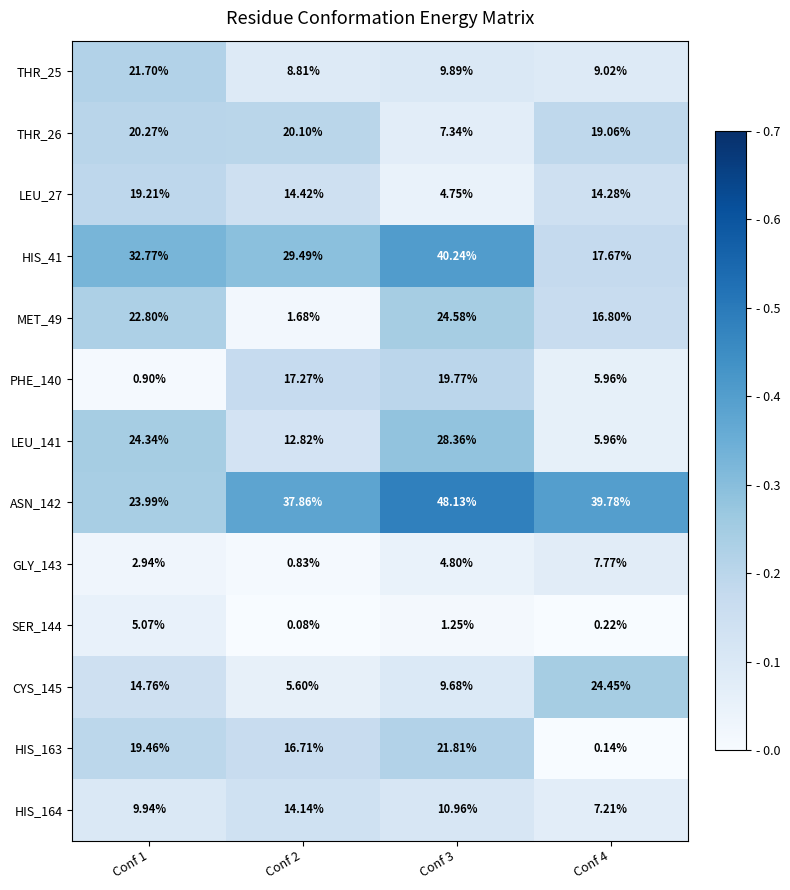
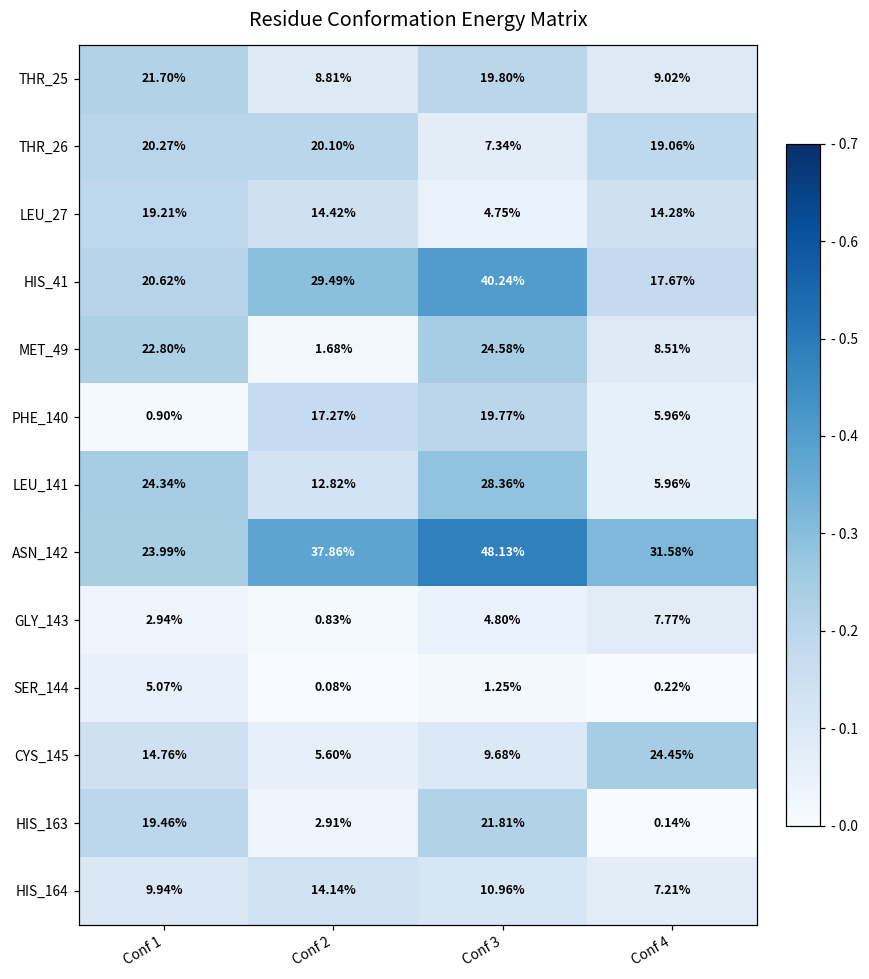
THR_25, Conf 3: 9.89% -> 19.80%
HIS_41, Conf 1: 32.77% -> 20.62%
MET_49, Conf 4: 16.80% -> 8.51%
ASN_142, Conf 4: 39.78% -> 31.58%
HIS_163, Conf 2: 16.71% -> 2.91%
